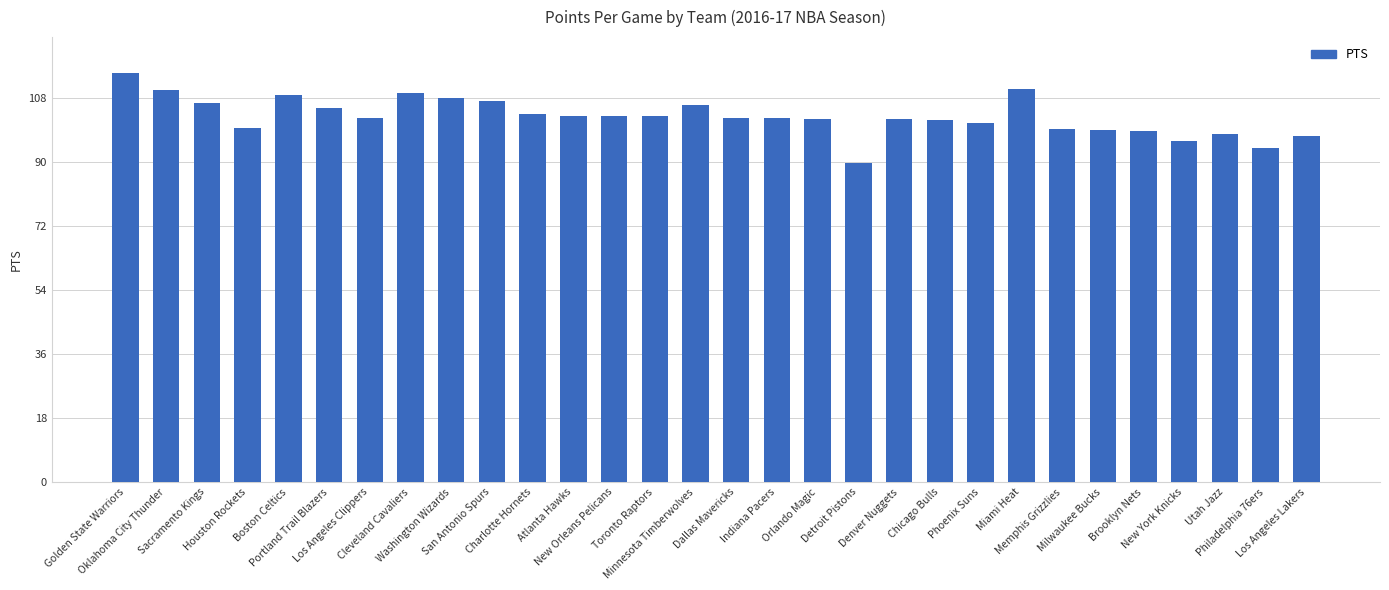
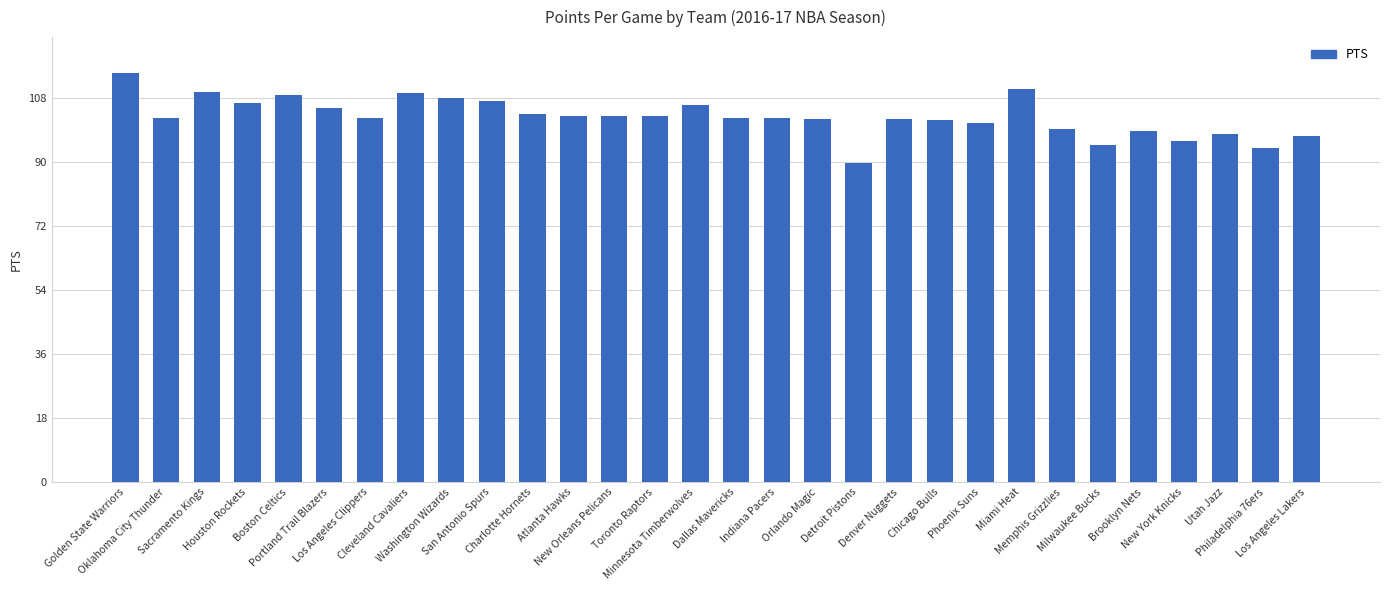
Oklahoma City Thunder: 110 -> 102
Sacramento Kings: 107 -> 110
Houston Rockets: 99 -> 107
Milwaukee Bucks: 99 -> 95
